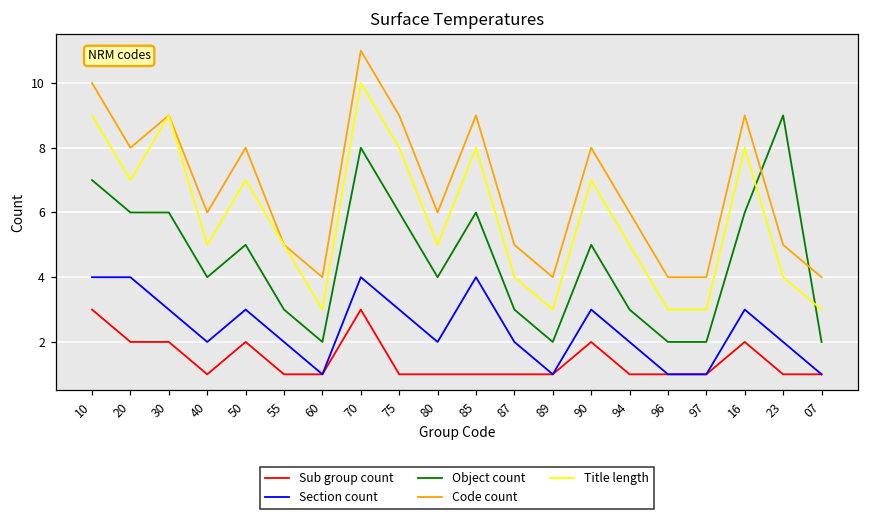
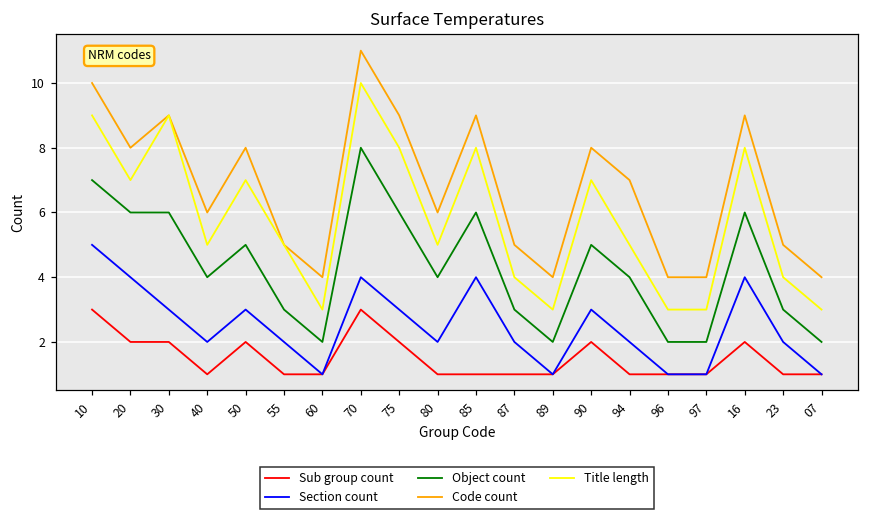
Section count, 10: 4 -> 5
Sub group count, 75: 1 -> 2
Object count, 94: 3 -> 4
Code count, 94: 6 -> 7
Section count, 16: 3 -> 4
Object count, 23: 9 -> 3
